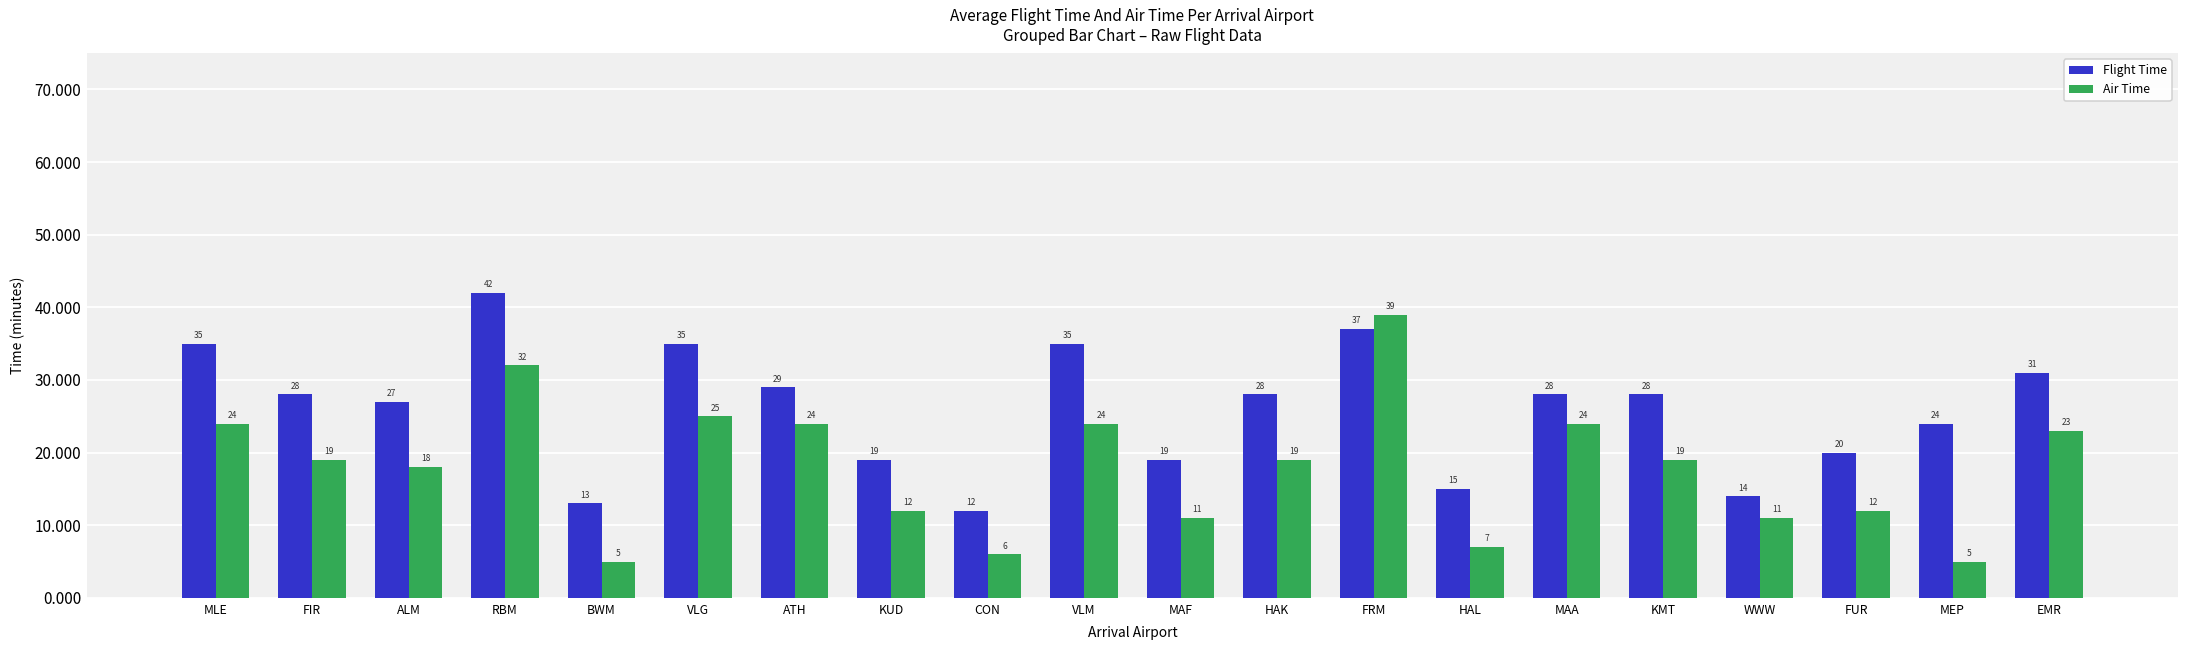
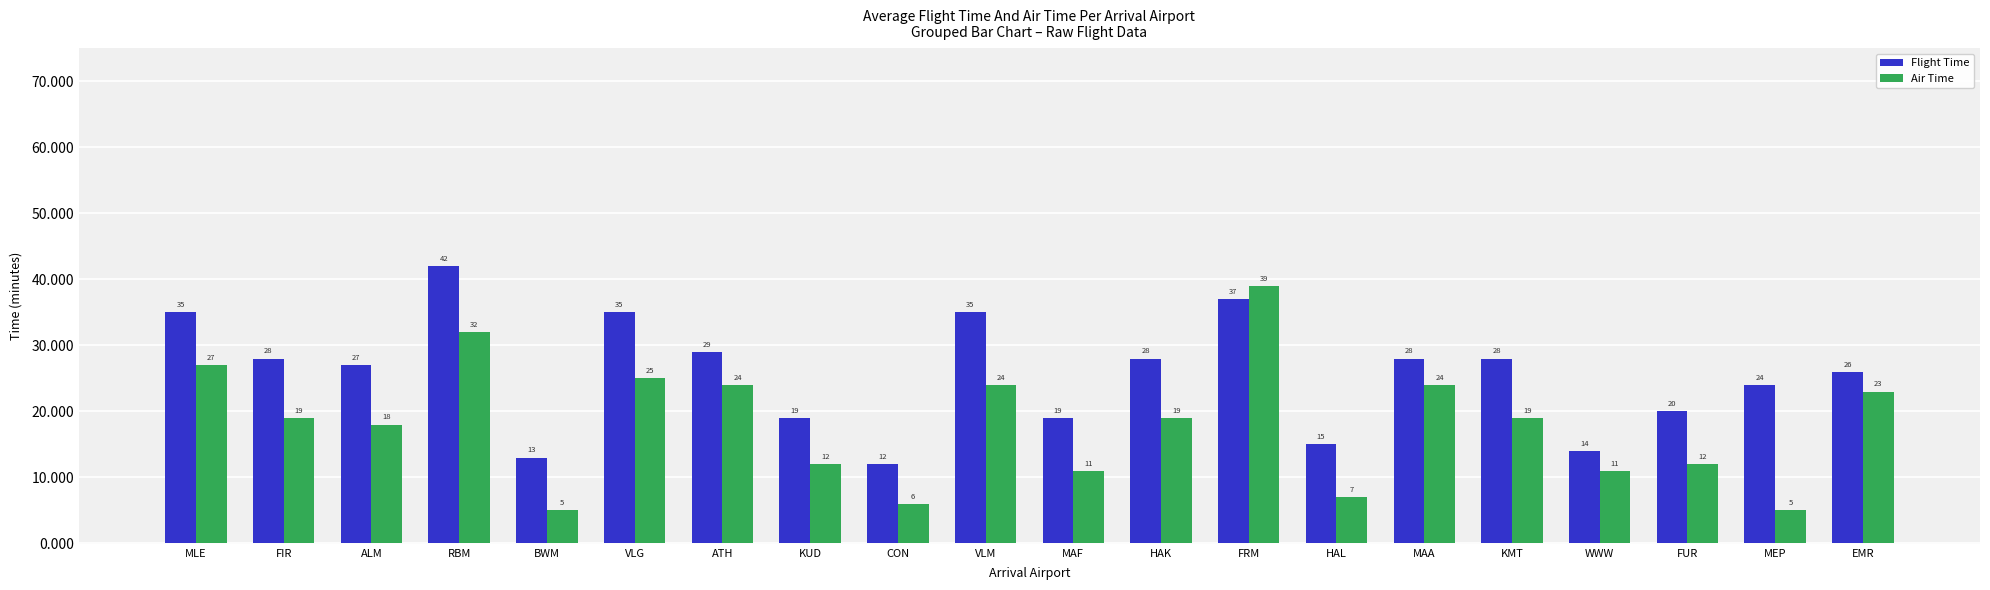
Air Time, MLE: 24 -> 27
Flight Time, EMR: 31 -> 26
